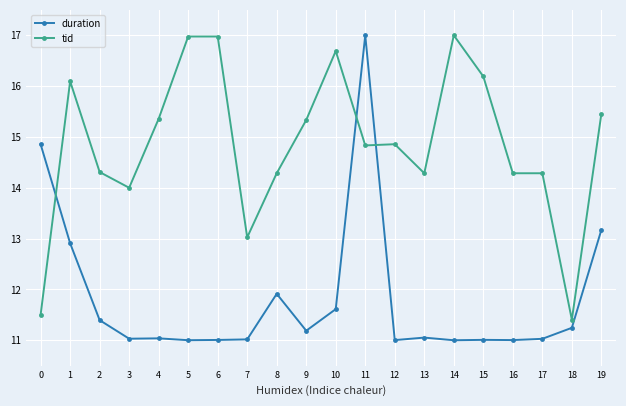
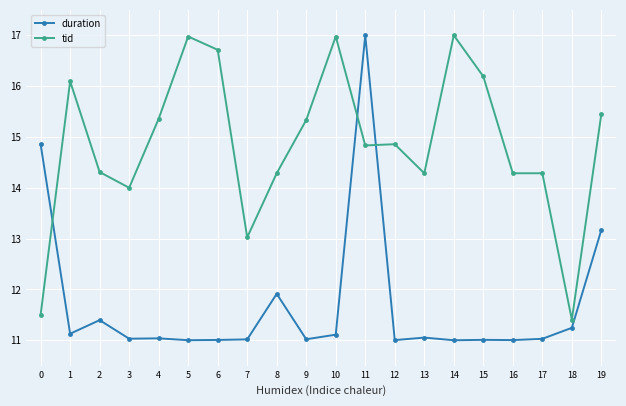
duration, 1: 12.9 -> 11.1
tid, 6: 17.0 -> 16.7
duration, 9: 11.2 -> 11.0
duration, 10: 11.6 -> 11.1
tid, 10: 16.7 -> 17.0
